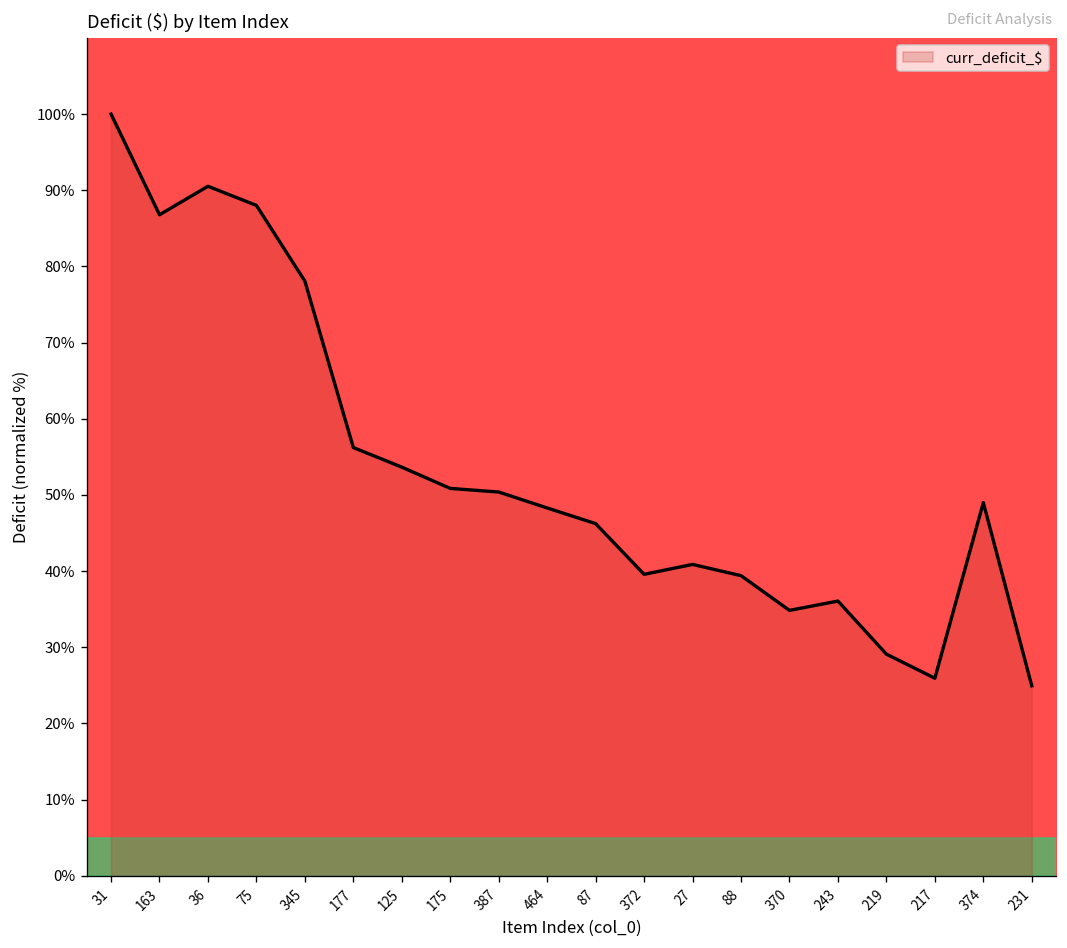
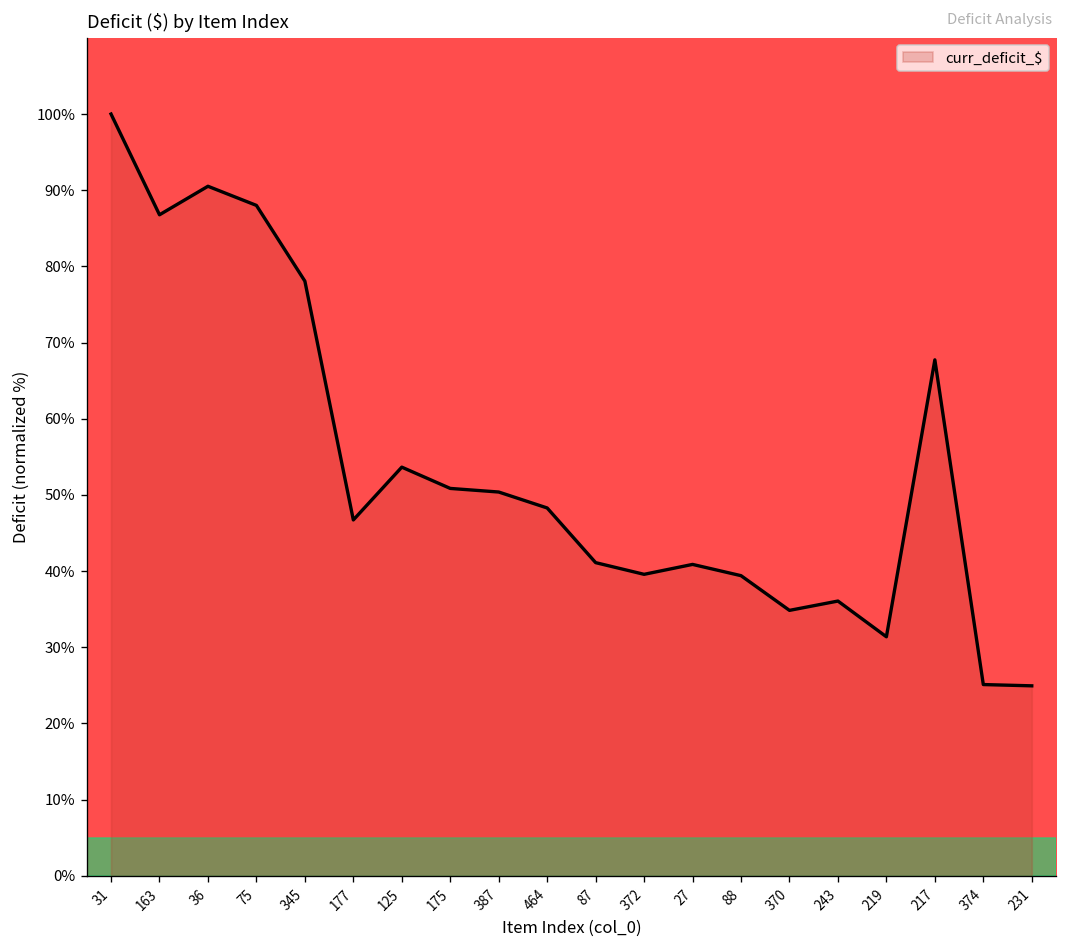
177: 56% -> 47%
87: 46% -> 41%
219: 29% -> 31%
217: 26% -> 68%
374: 49% -> 25%
